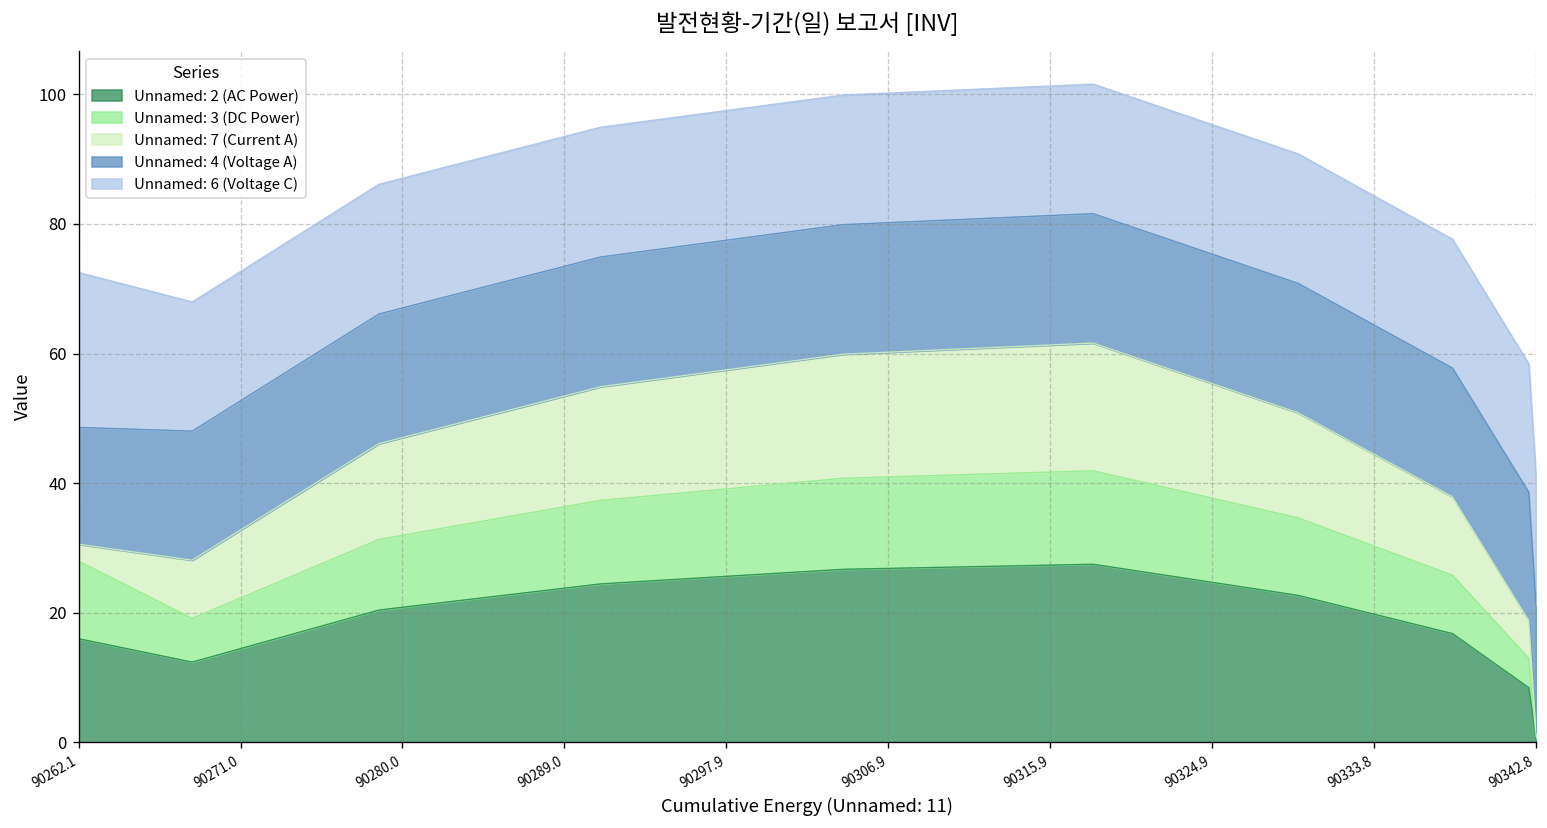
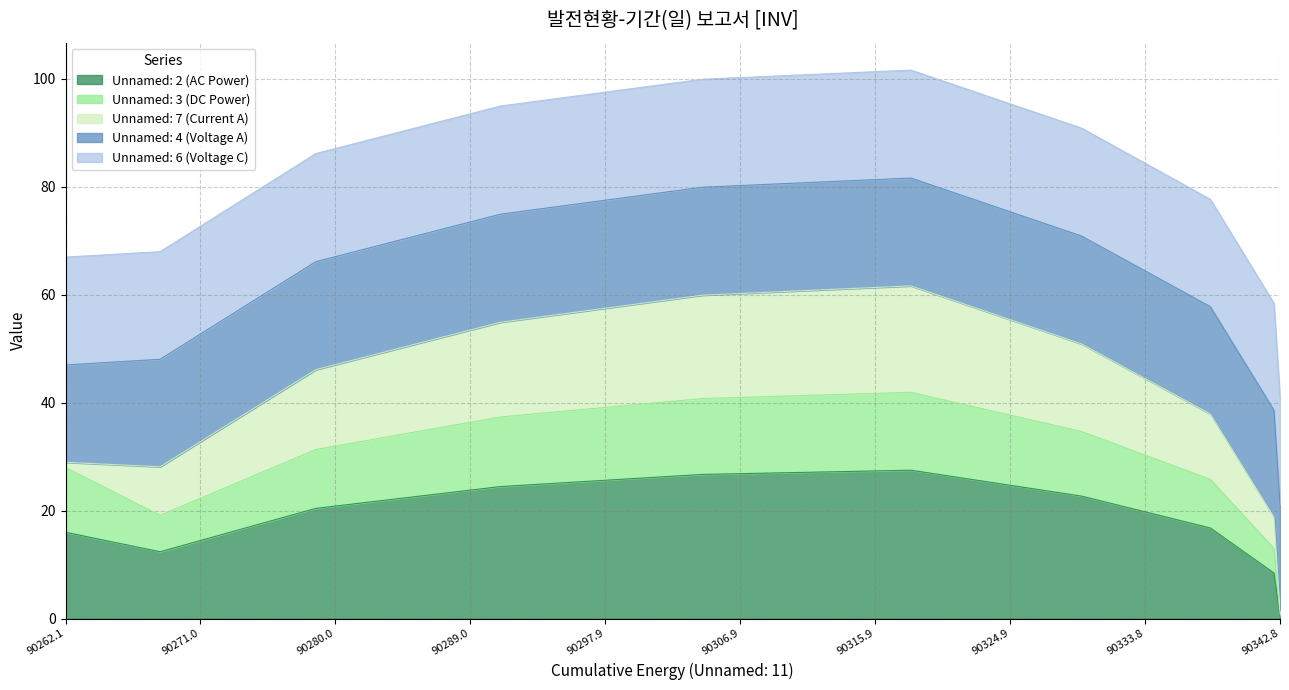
Unnamed: 7 (Current A), 90262.1: 3 -> 1
Unnamed: 6 (Voltage C), 90262.1: 24 -> 20
